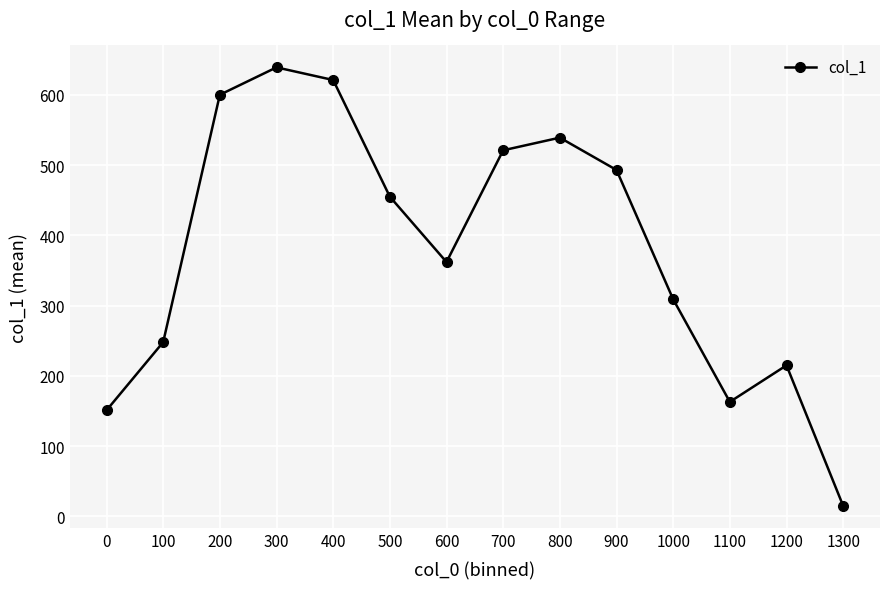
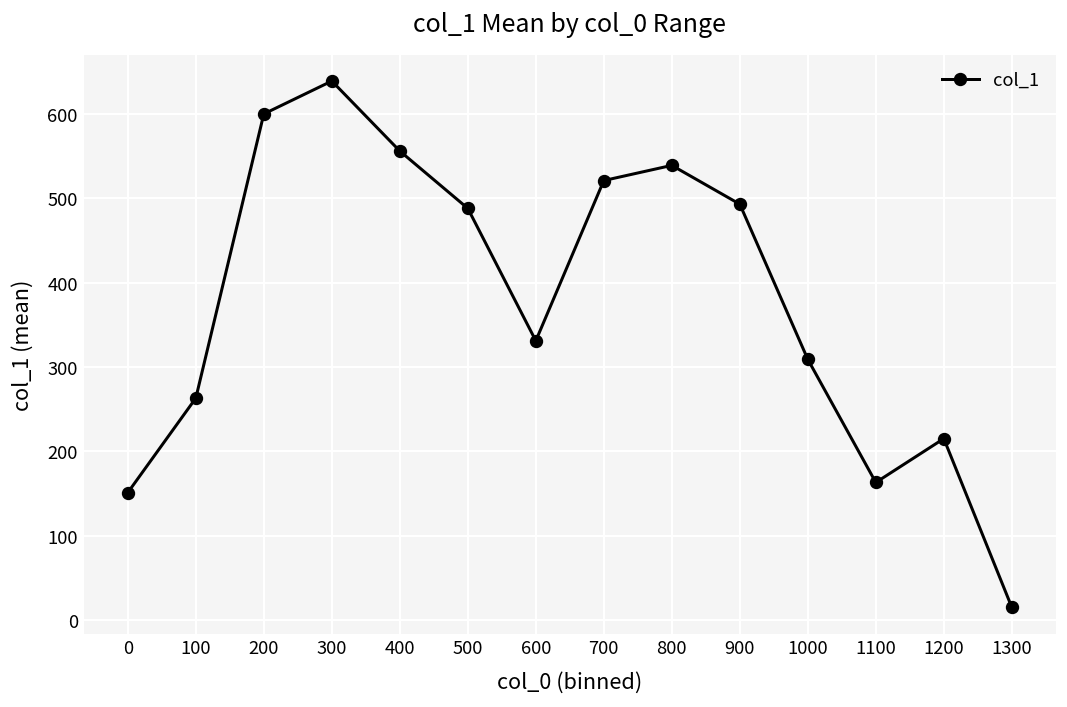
100: 250 -> 260
400: 620 -> 560
500: 460 -> 490
600: 360 -> 330
